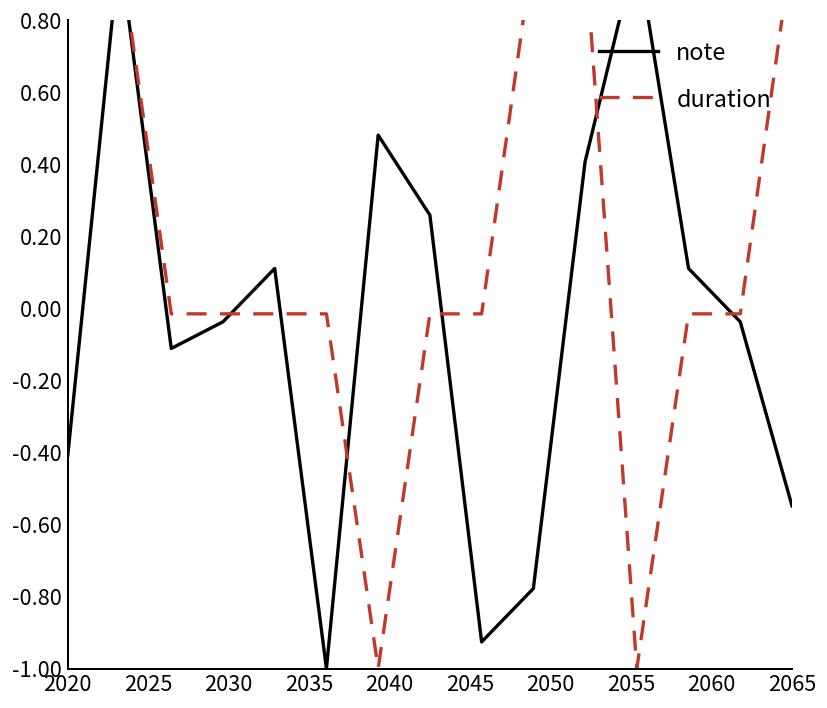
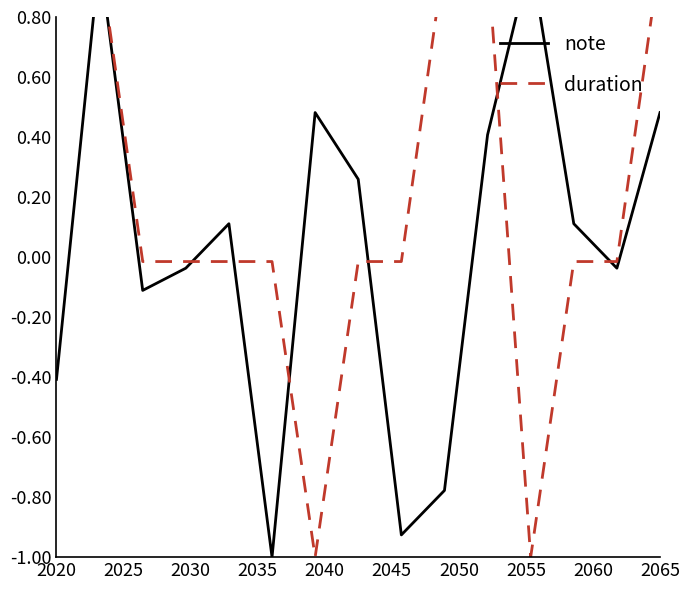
note, 2065: -0.55 -> 0.48
